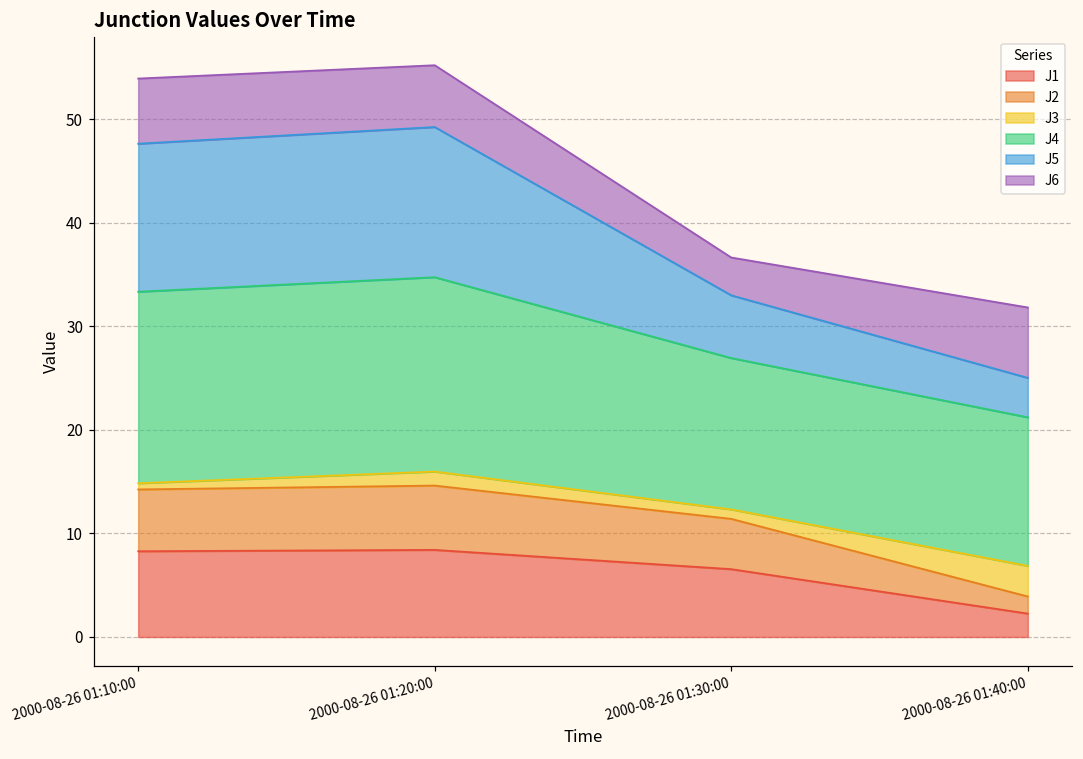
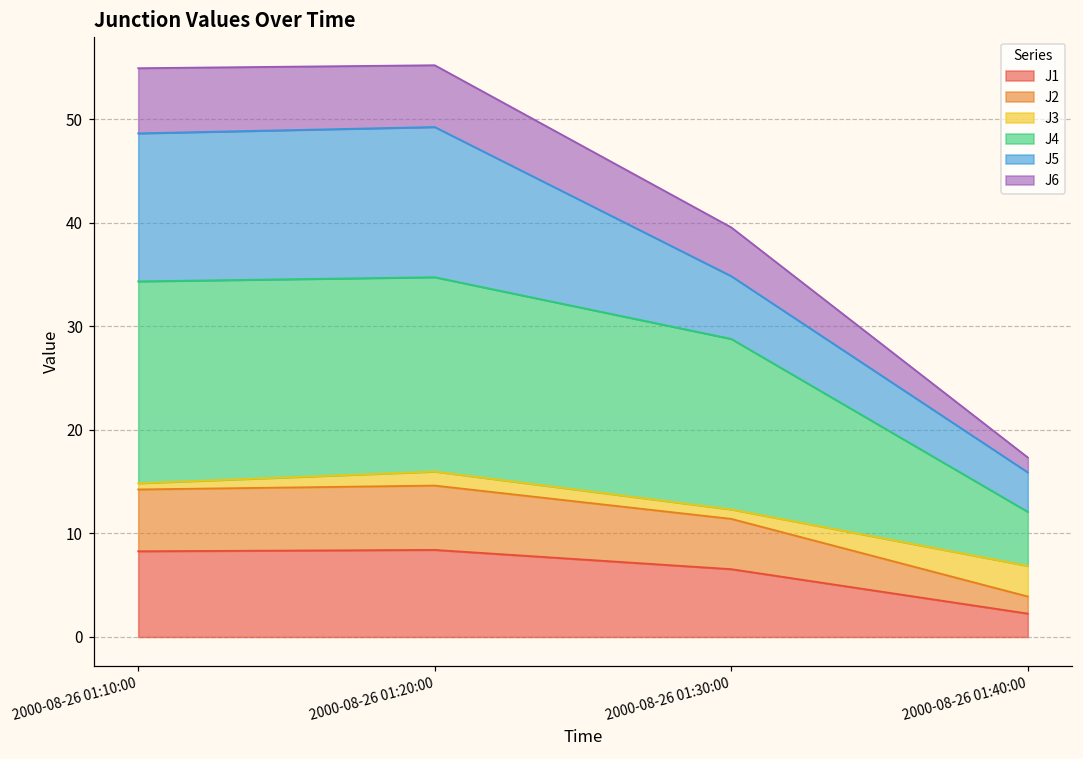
J4, 2000-08-26 01:10:00: 19 -> 20
J4, 2000-08-26 01:30:00: 15 -> 16
J6, 2000-08-26 01:30:00: 4 -> 5
J4, 2000-08-26 01:40:00: 14 -> 5
J6, 2000-08-26 01:40:00: 7 -> 1
